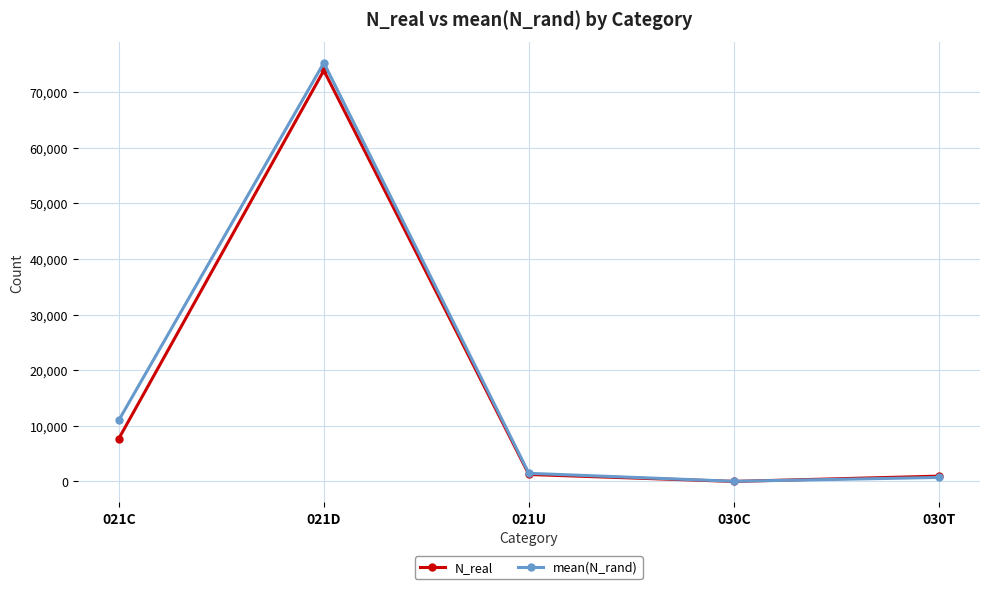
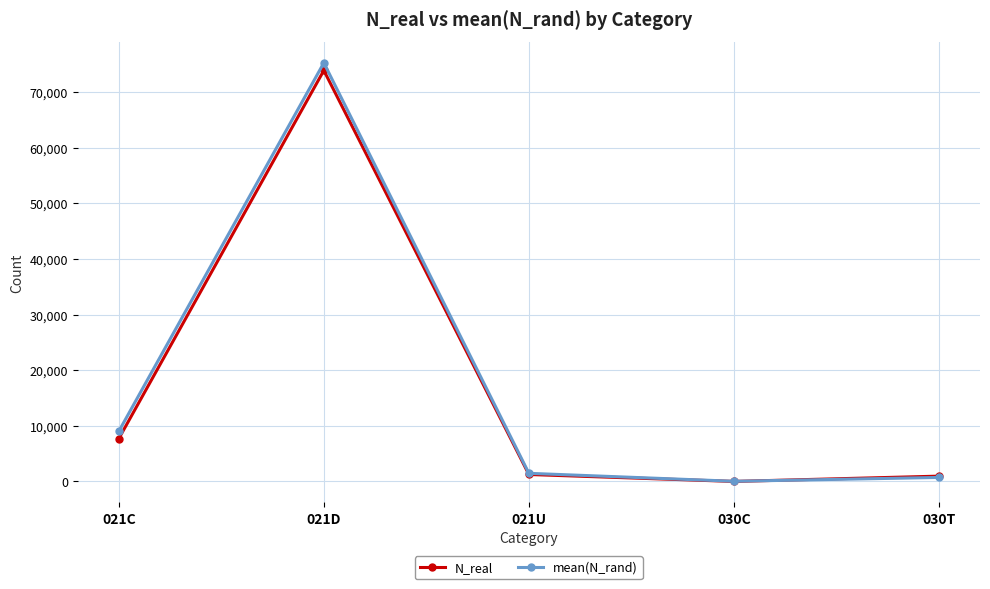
mean(N_rand), 021C: 11,000 -> 9,000
